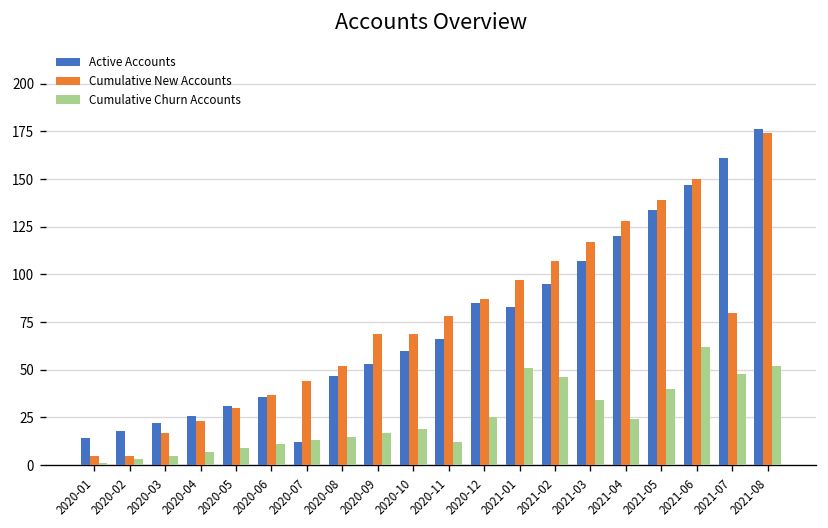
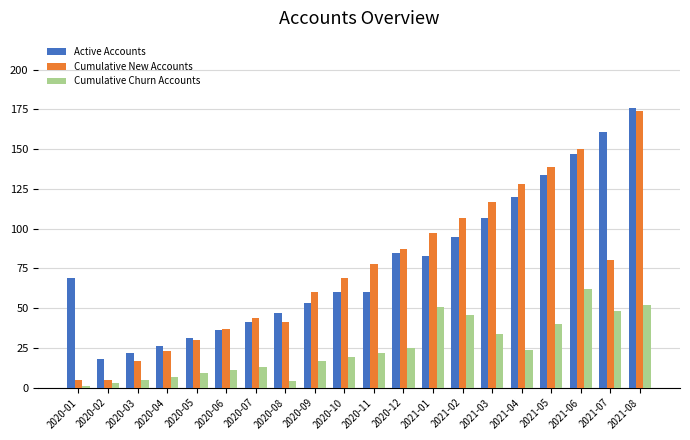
Active Accounts, 2020-01: 14 -> 69
Active Accounts, 2020-07: 12 -> 41
Cumulative New Accounts, 2020-08: 52 -> 41
Cumulative Churn Accounts, 2020-08: 15 -> 4
Cumulative New Accounts, 2020-09: 69 -> 60
Active Accounts, 2020-11: 66 -> 60
Cumulative Churn Accounts, 2020-11: 12 -> 22
